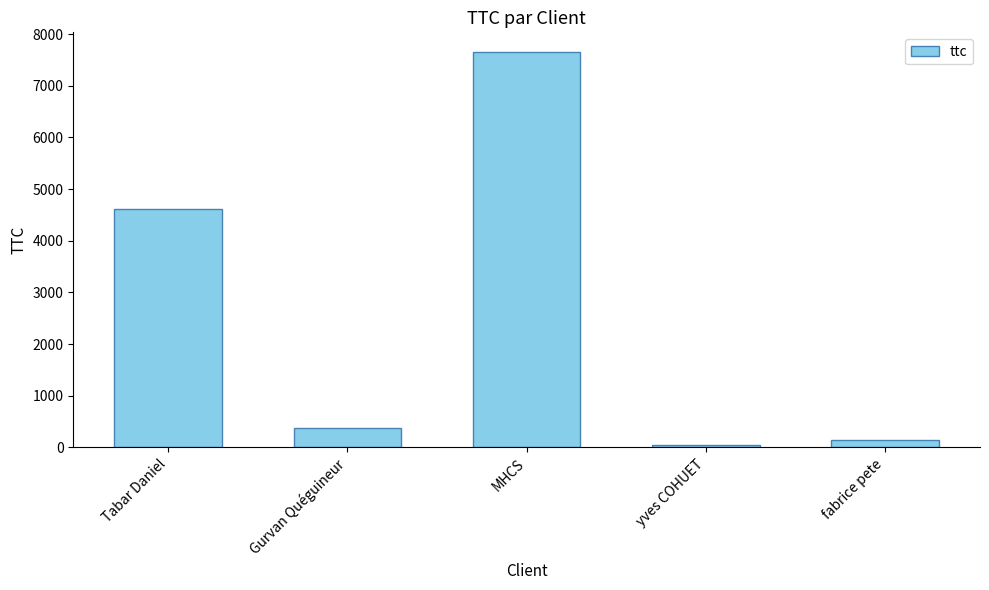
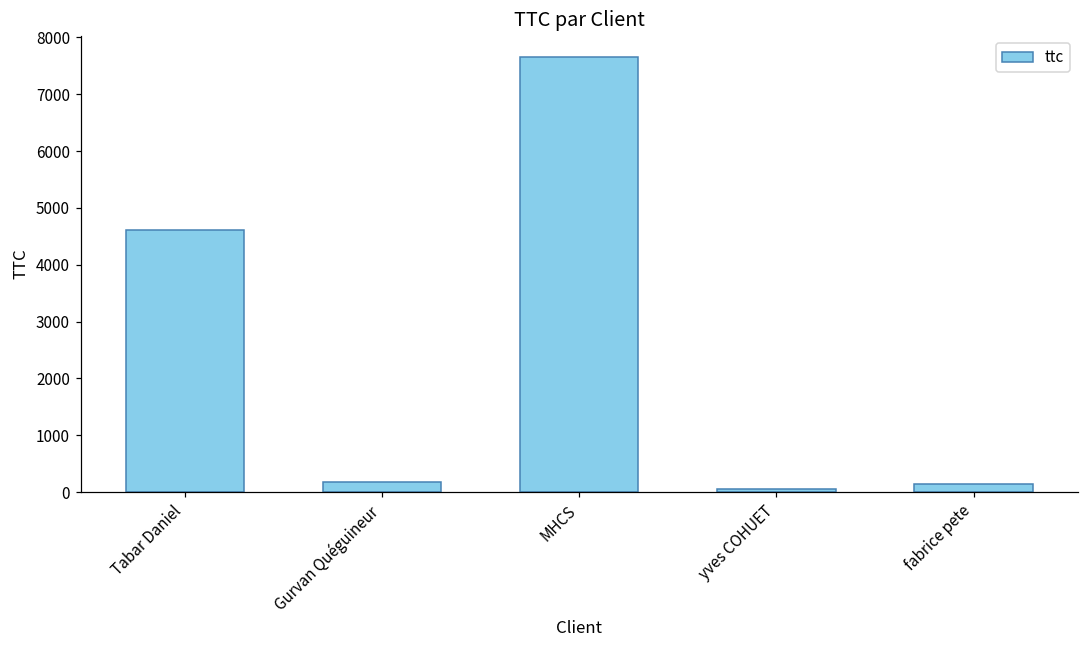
Gurvan Quéguineur: 400 -> 200
